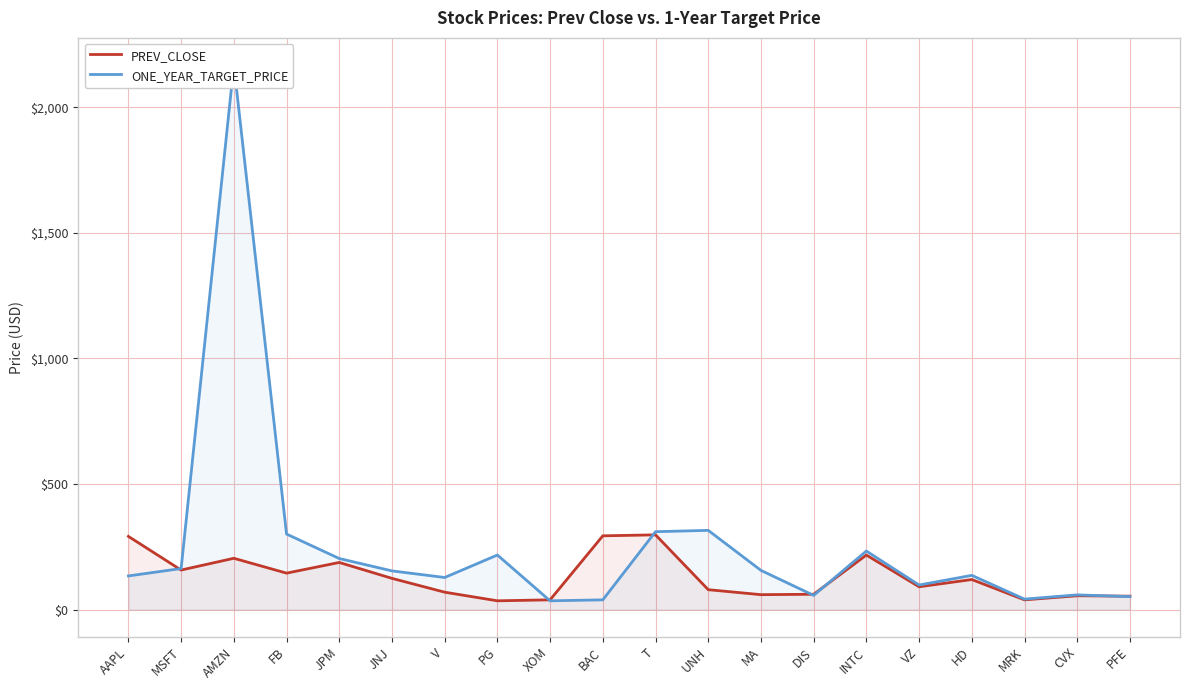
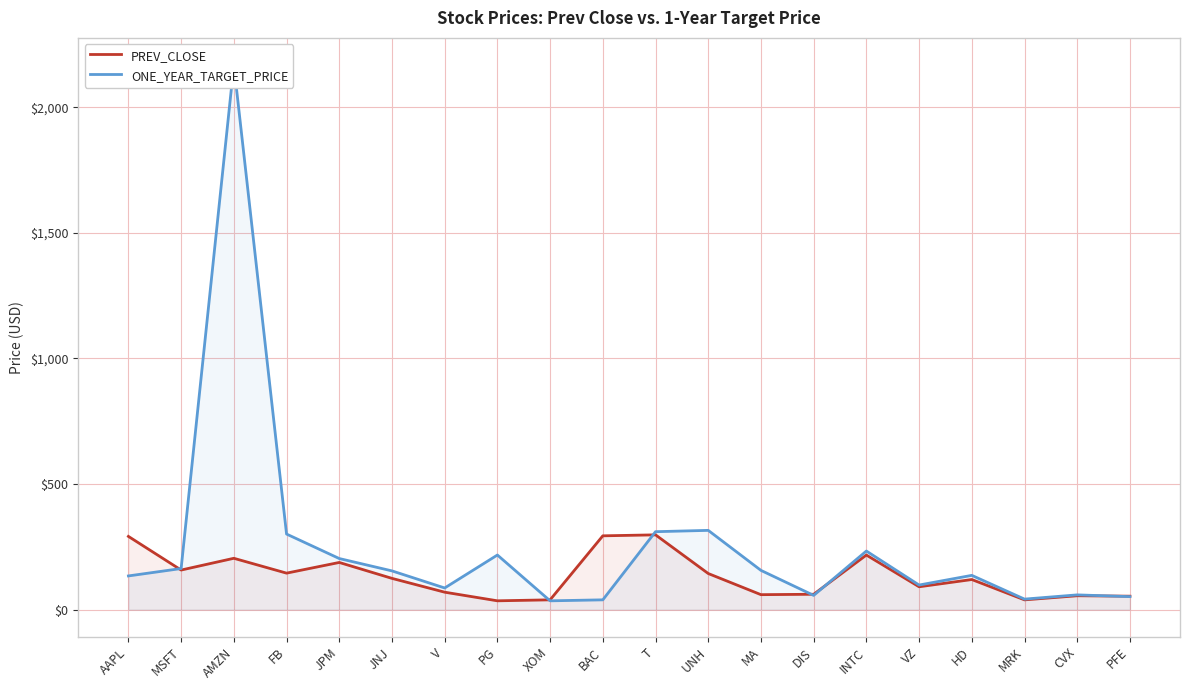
ONE_YEAR_TARGET_PRICE, V: $130 -> $90
PREV_CLOSE, UNH: $80 -> $140
